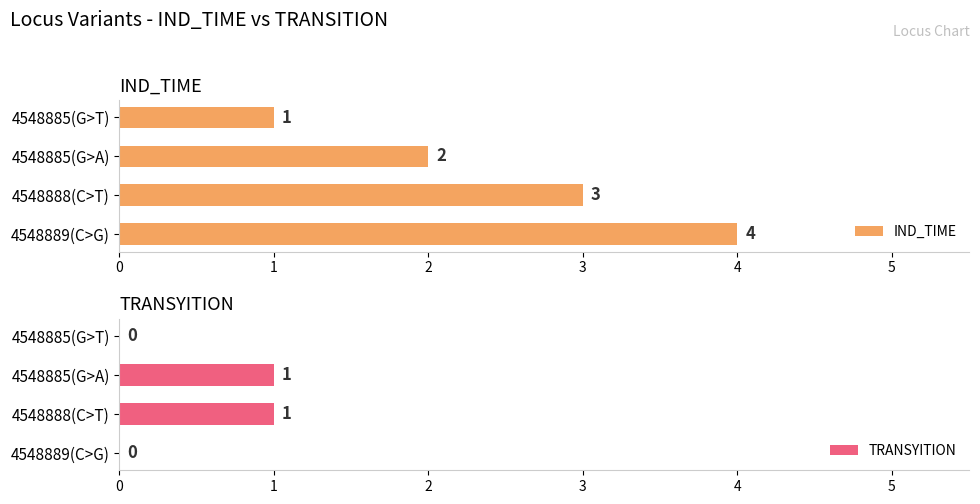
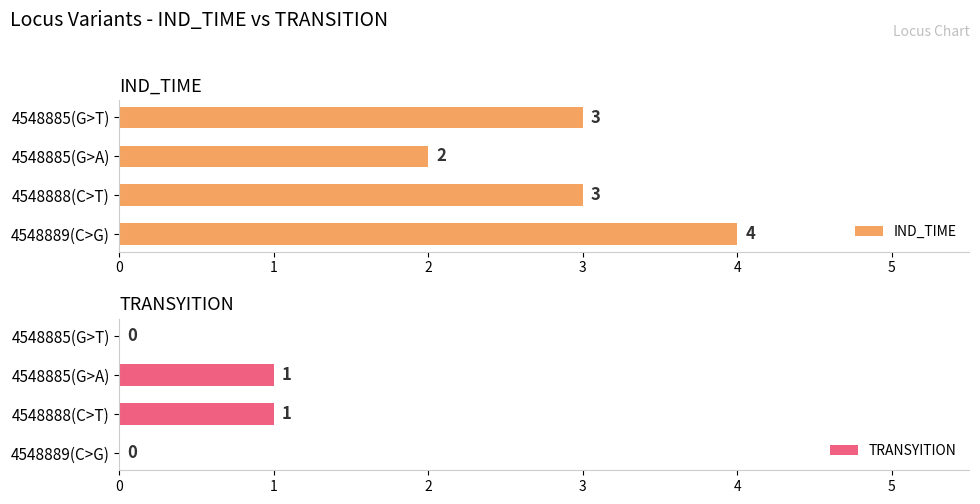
IND_TIME, 4548885(G>T): 1 -> 3
